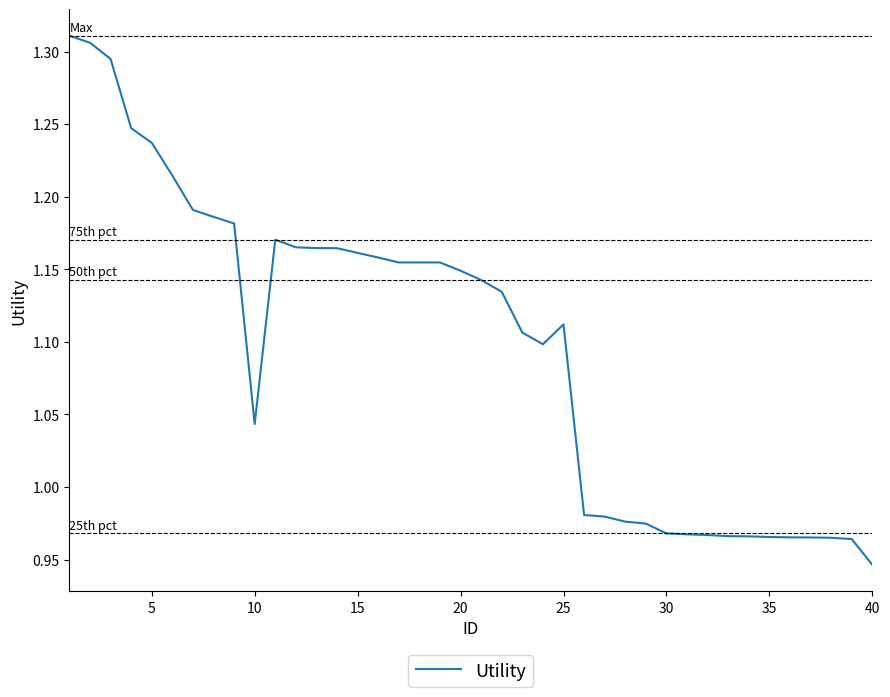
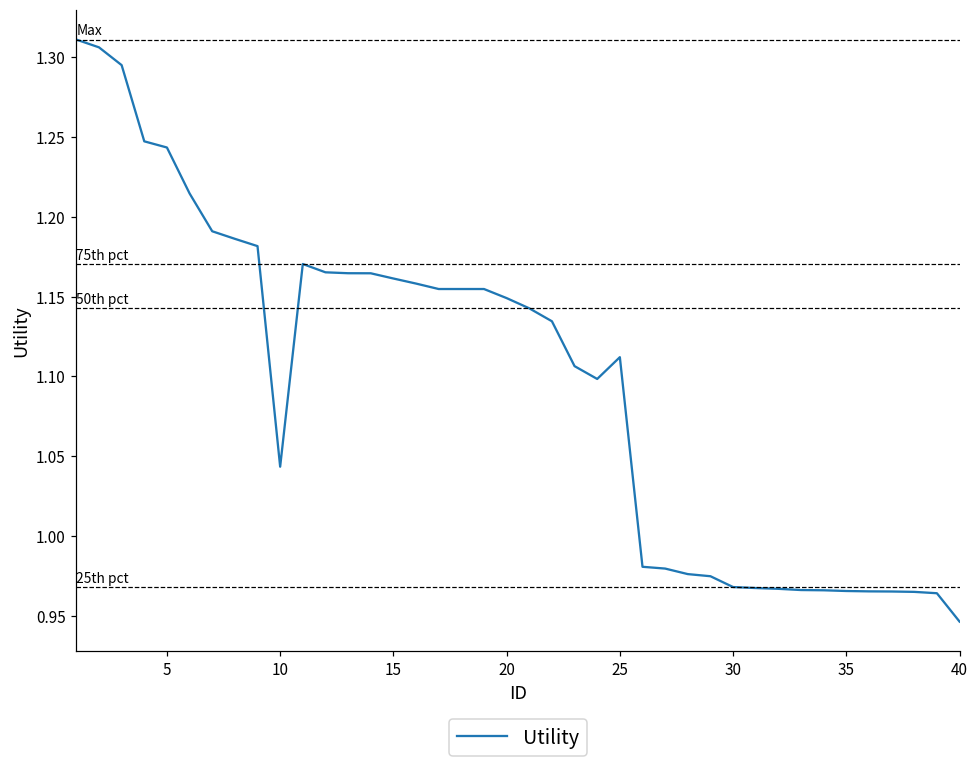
5: 1.237 -> 1.243
